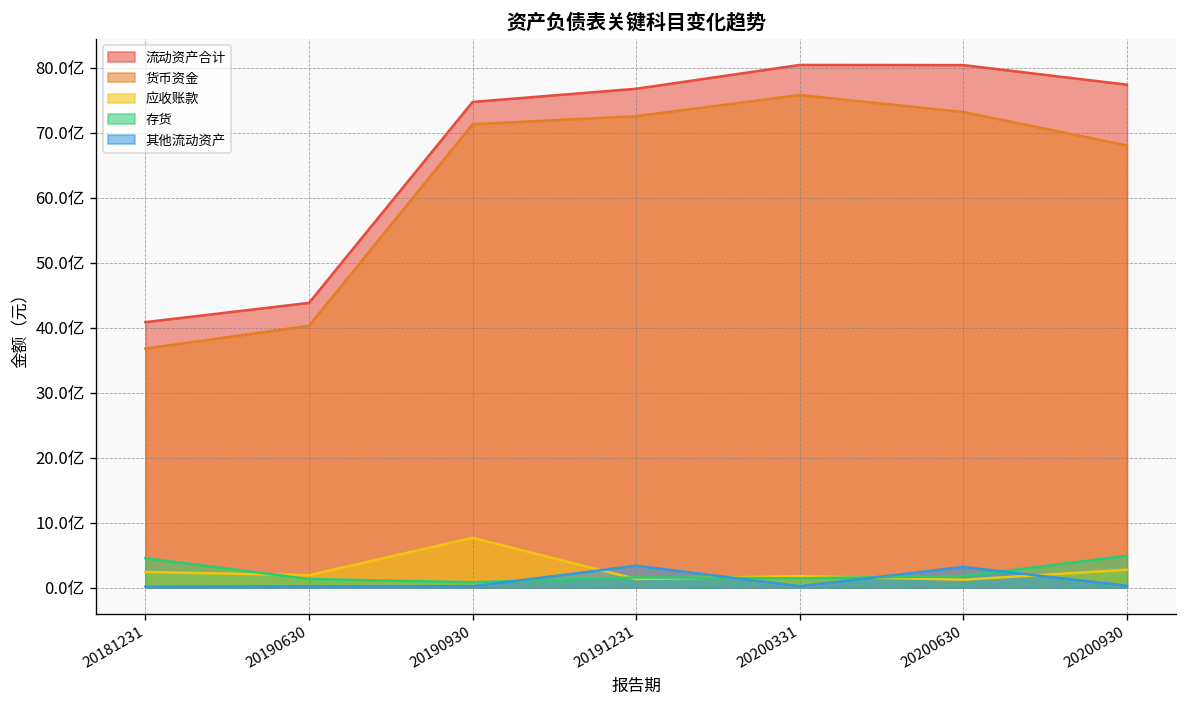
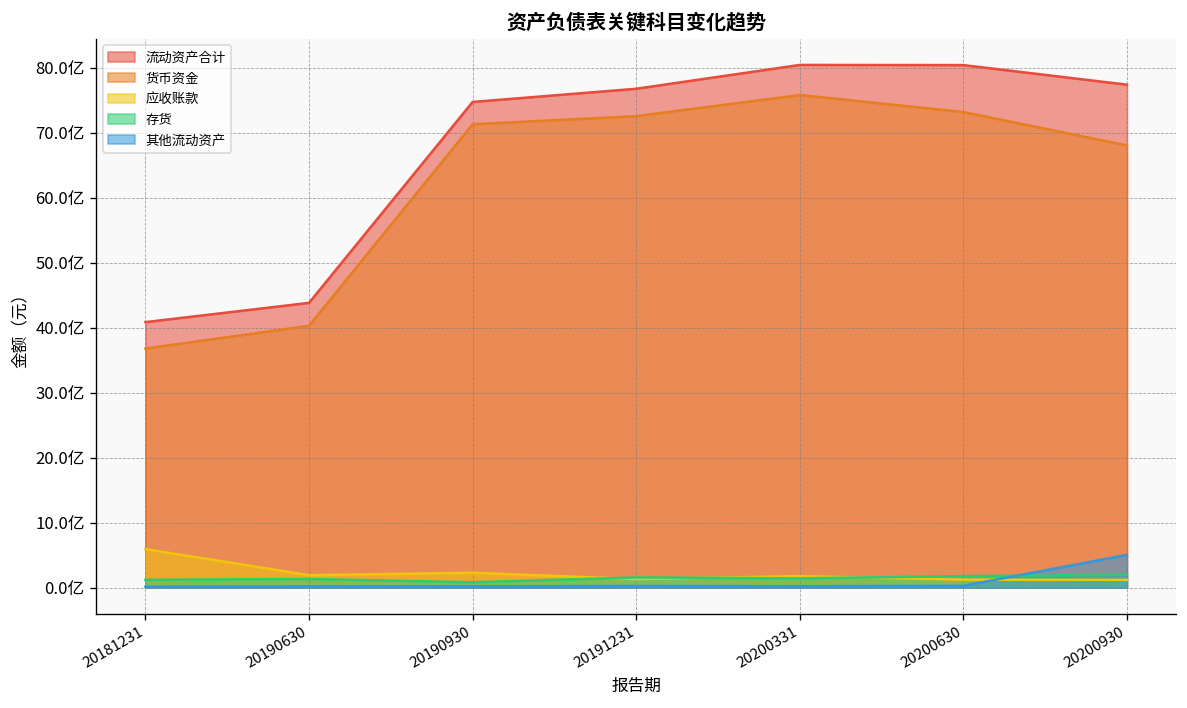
应收账款, 20181231: 2亿 -> 6亿
存货, 20181231: 5亿 -> 1亿
应收账款, 20190930: 8亿 -> 2亿
其他流动资产, 20191231: 3亿 -> 0亿
其他流动资产, 20200630: 3亿 -> 0亿
应收账款, 20200930: 3亿 -> 1亿
存货, 20200930: 5亿 -> 2亿
其他流动资产, 20200930: 0亿 -> 5亿
